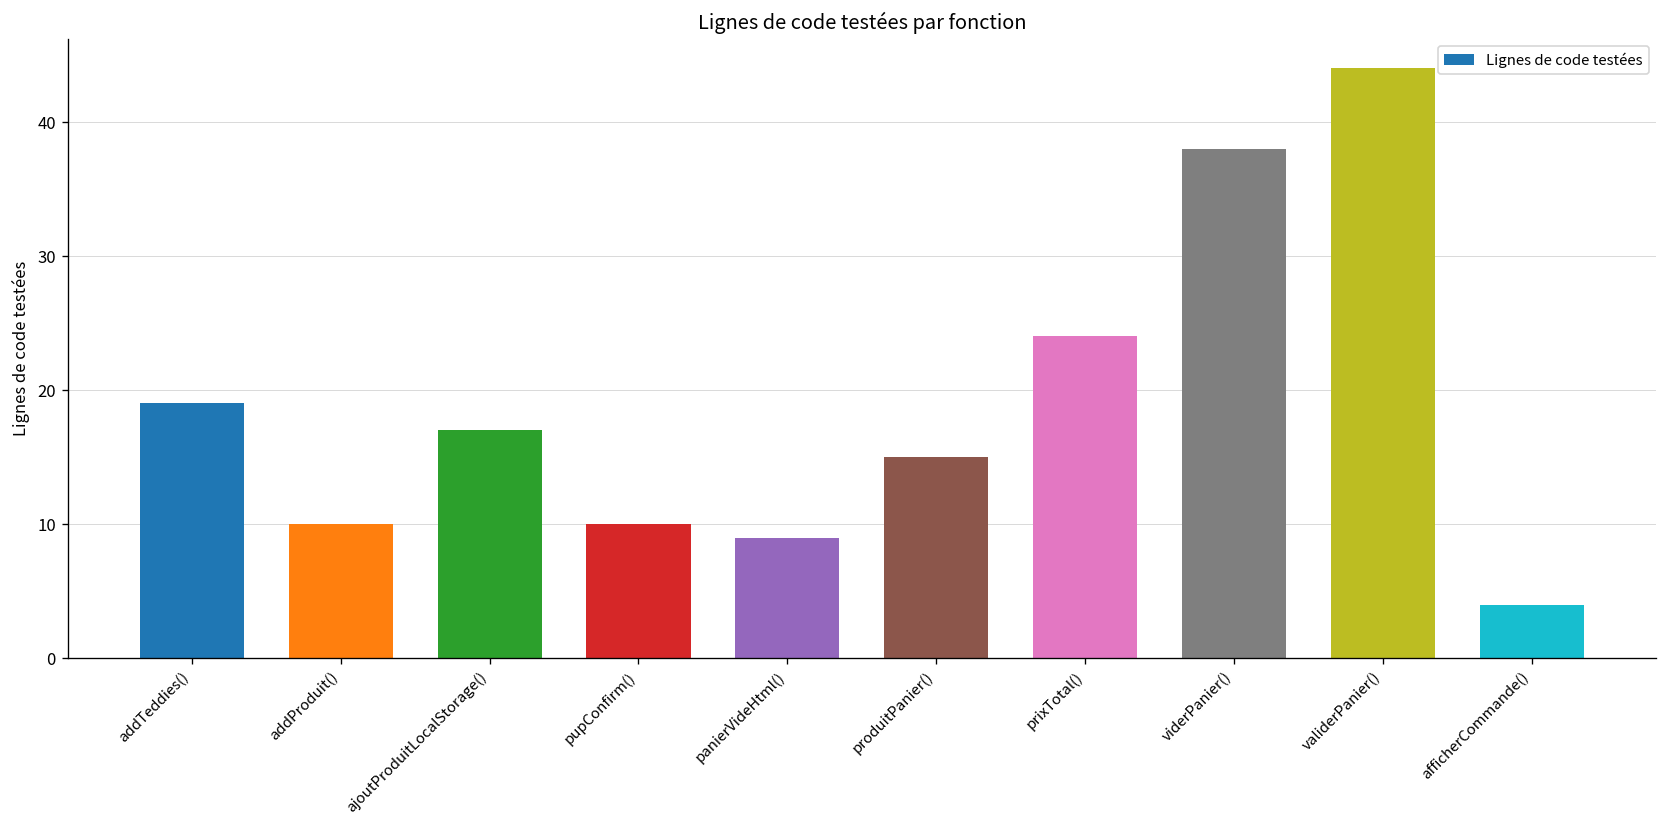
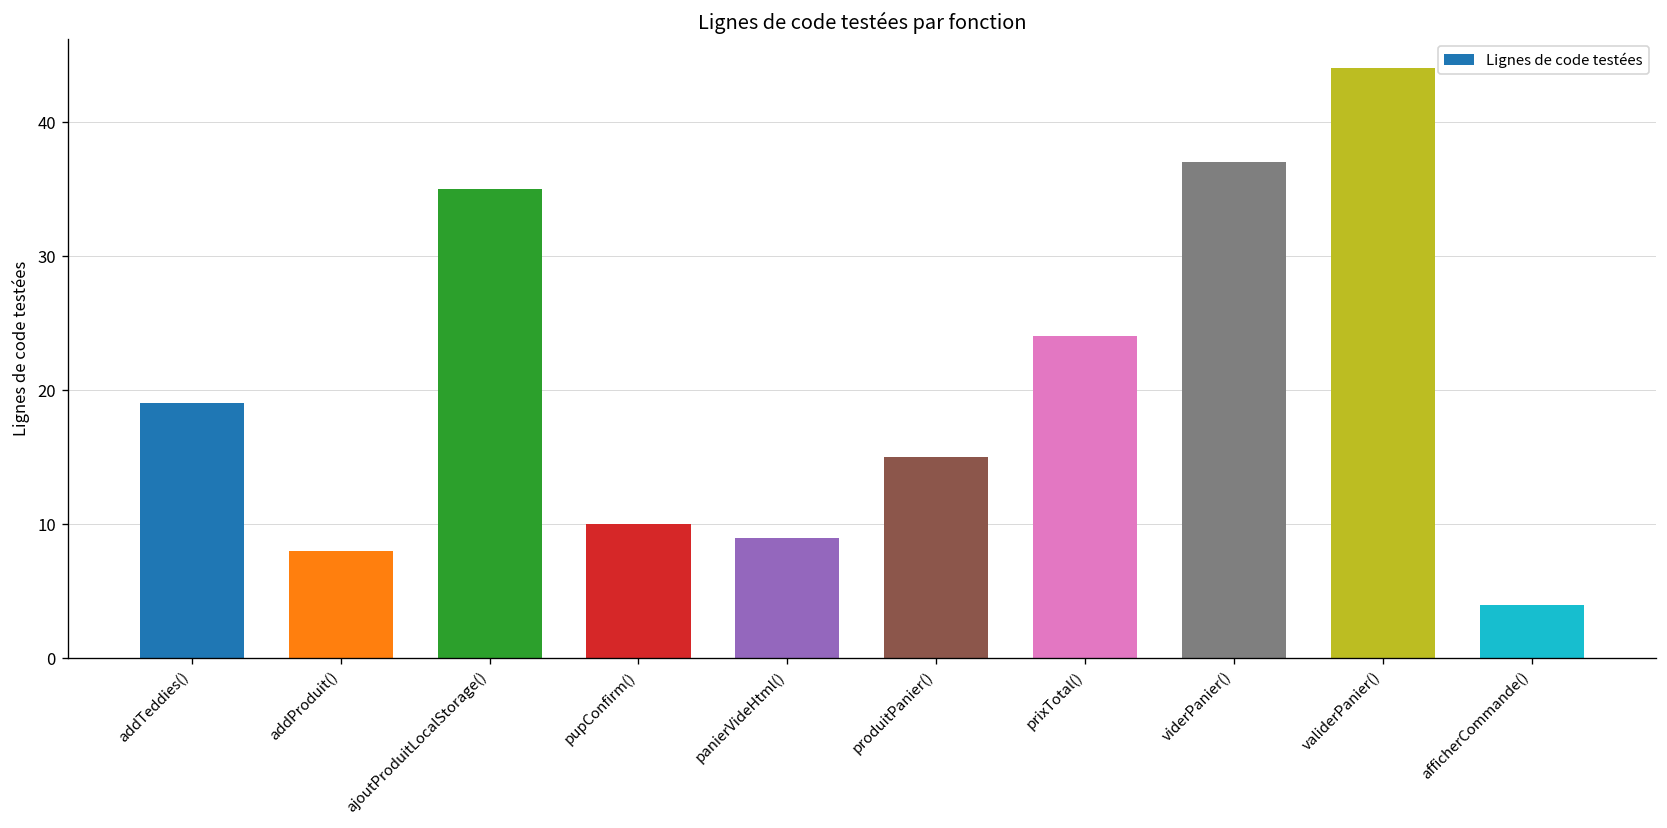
addProduit(): 10 -> 8
ajoutProduitLocalStorage(): 17 -> 35
viderPanier(): 38 -> 37
